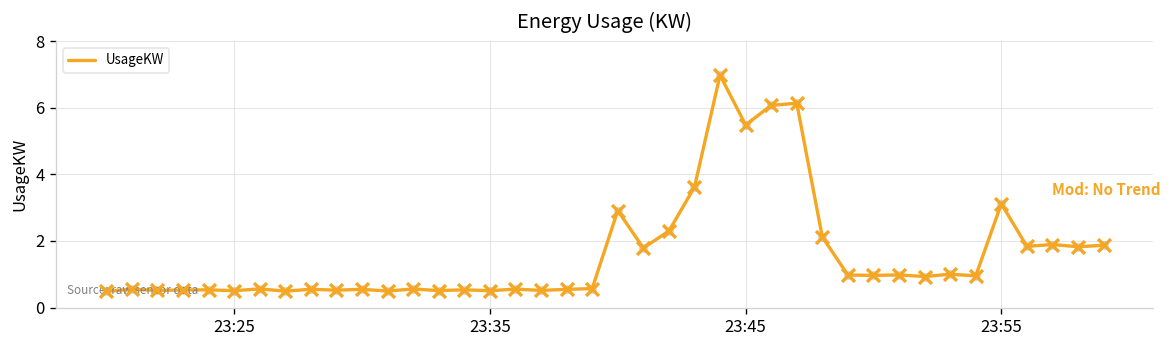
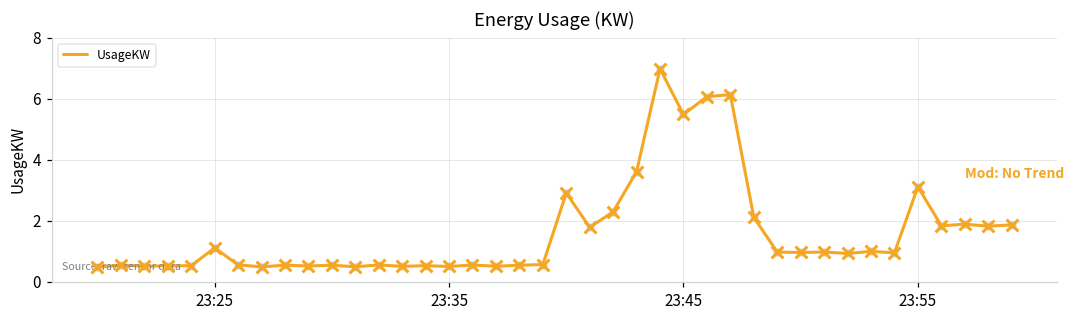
23:25: 0.5 -> 1.1
